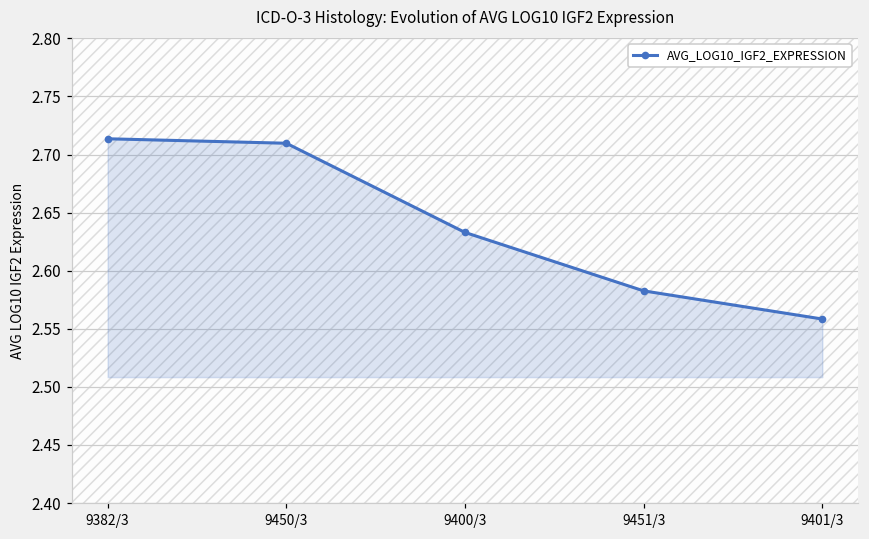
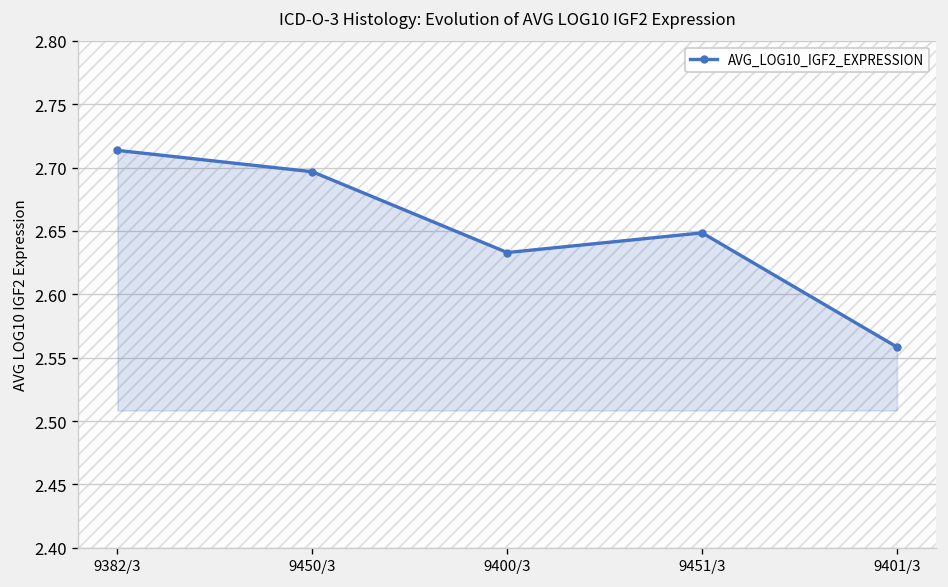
9450/3: 2.710 -> 2.697
9451/3: 2.583 -> 2.648
